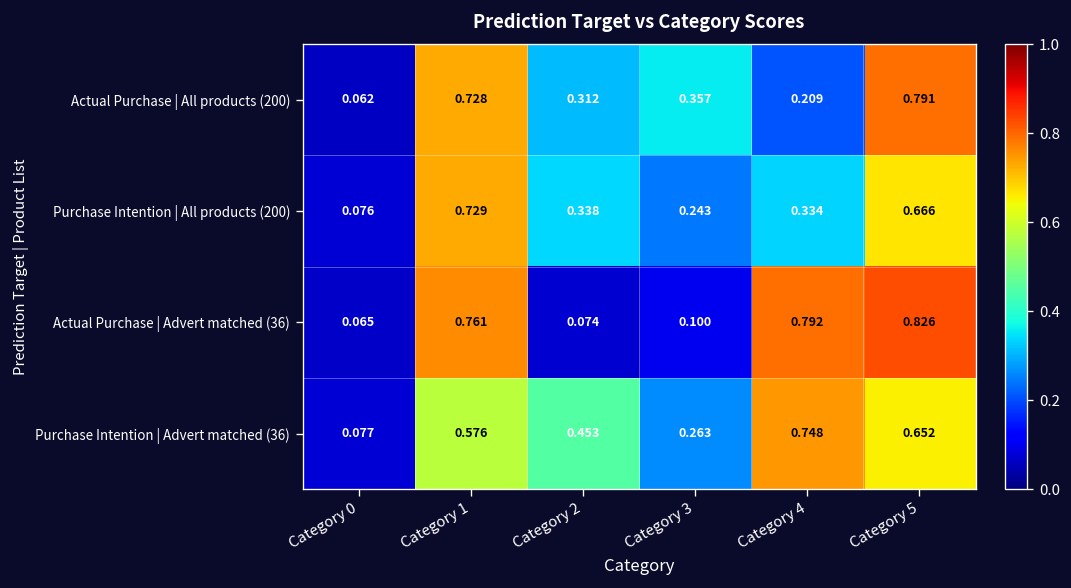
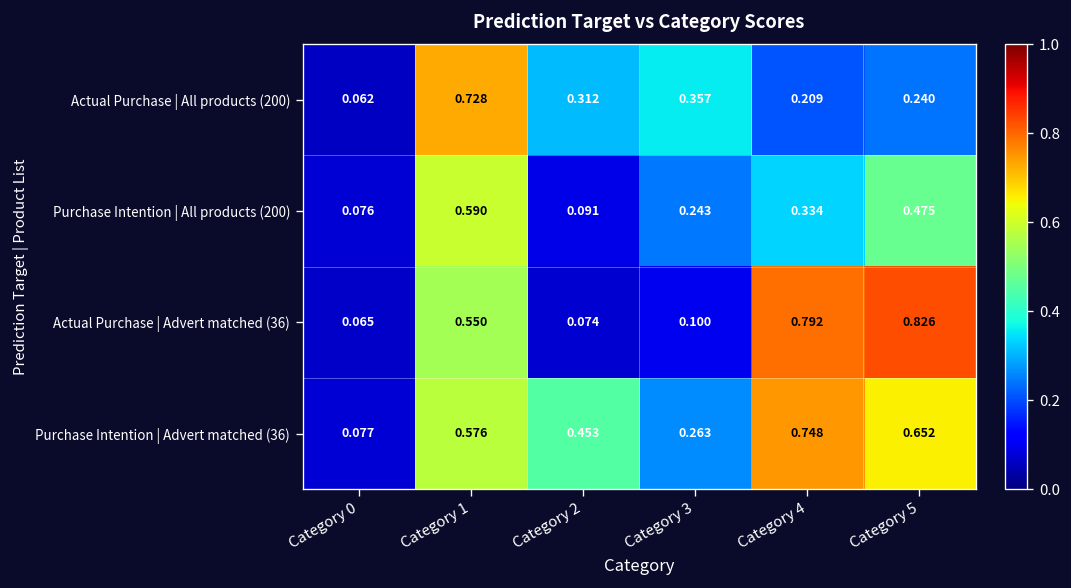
Actual Purchase | All products (200), Category 5: 0.791 -> 0.240
Purchase Intention | All products (200), Category 1: 0.729 -> 0.590
Purchase Intention | All products (200), Category 2: 0.338 -> 0.091
Purchase Intention | All products (200), Category 5: 0.666 -> 0.475
Actual Purchase | Advert matched (36), Category 1: 0.761 -> 0.550
